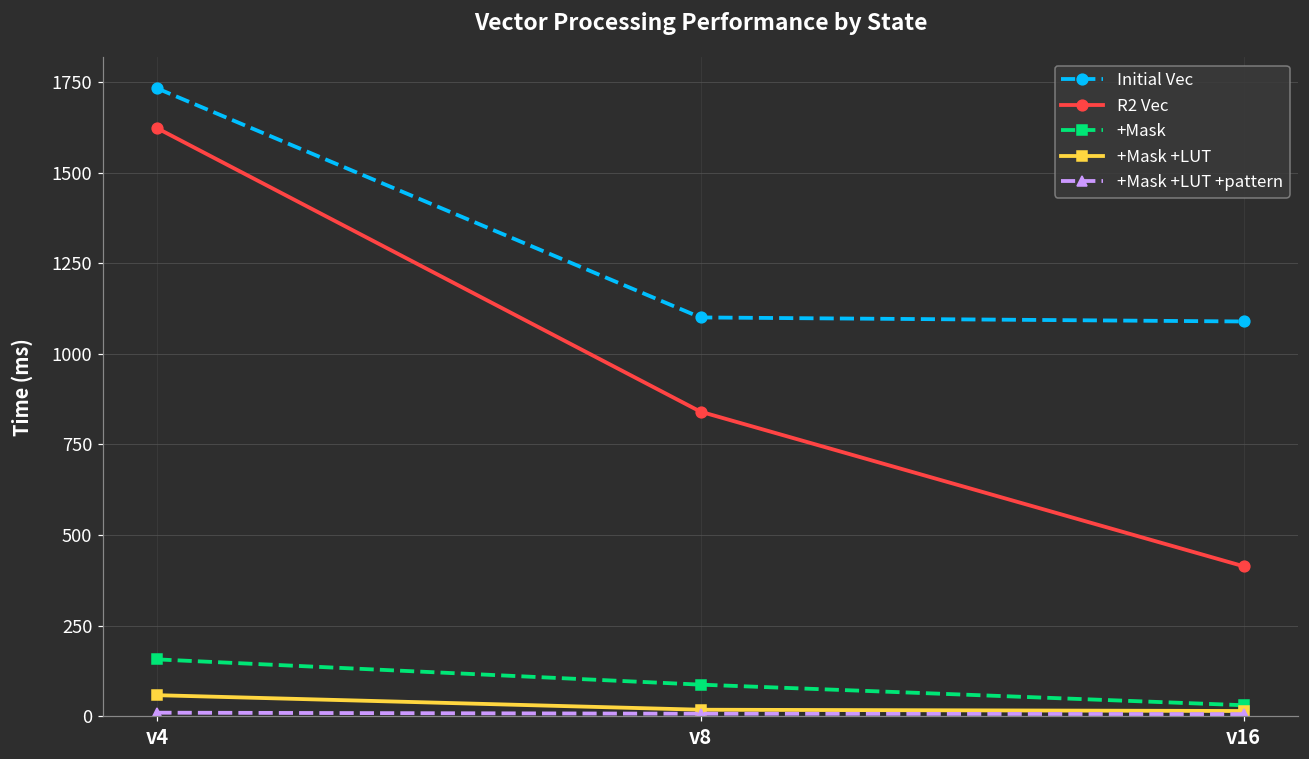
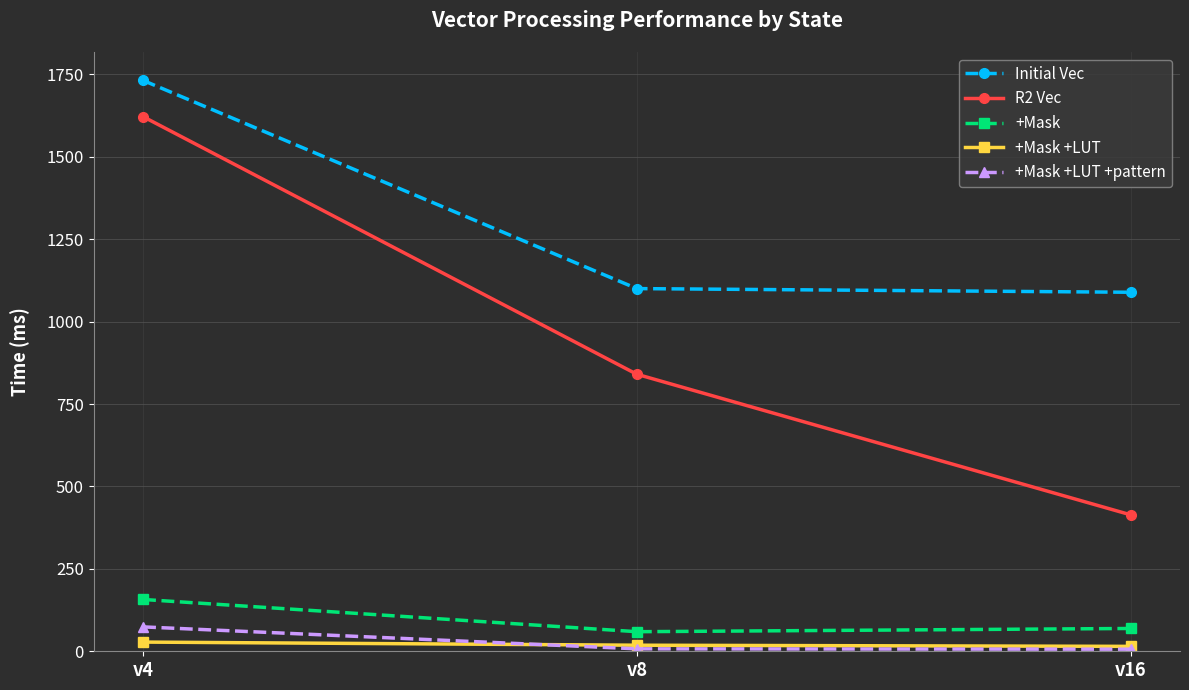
+Mask +LUT, v4: 60 -> 30
+Mask +LUT +pattern, v4: 10 -> 70
+Mask, v8: 90 -> 60
+Mask, v16: 30 -> 70
